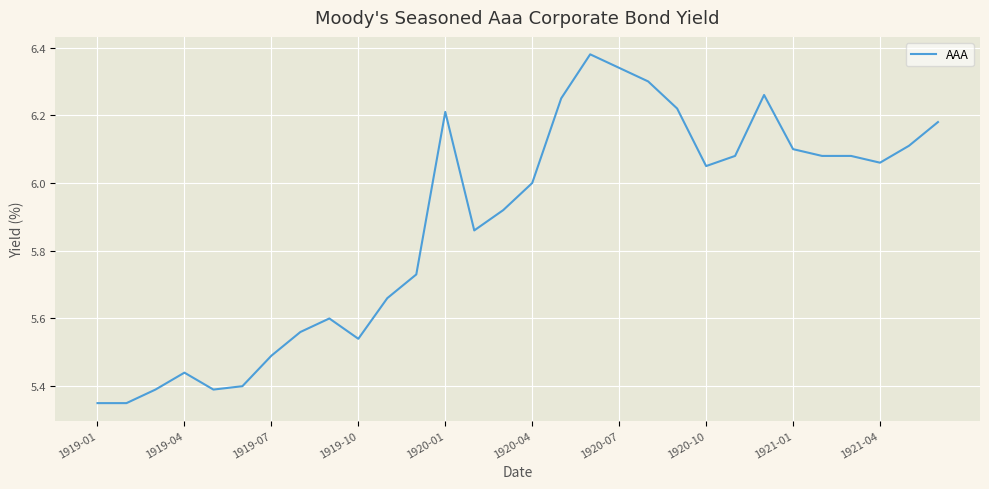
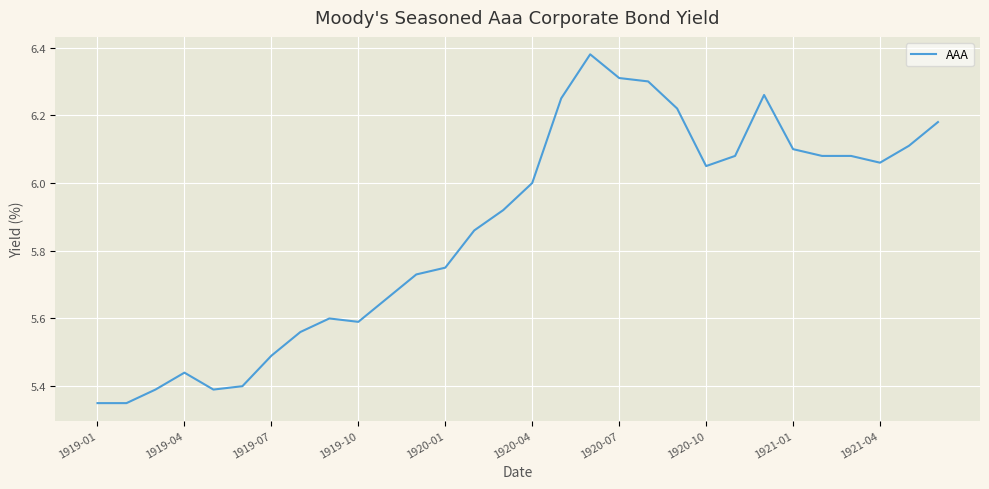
1919-10: 5.54 -> 5.59
1920-01: 6.21 -> 5.75
1920-07: 6.34 -> 6.31
